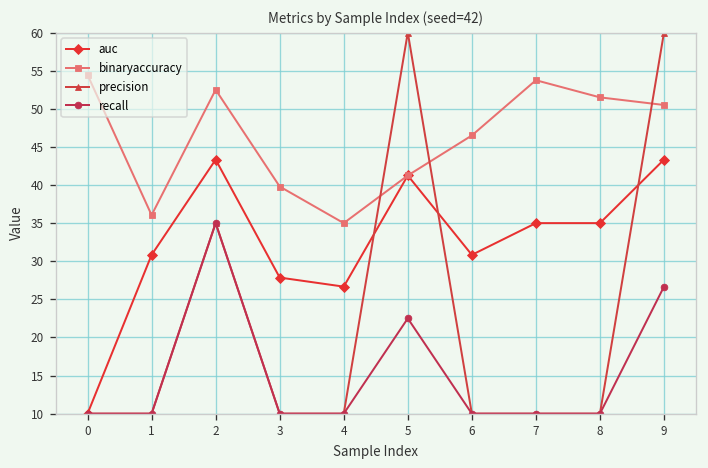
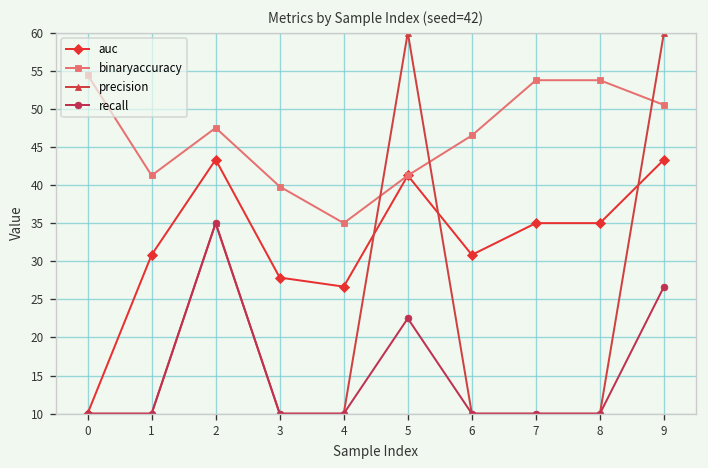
binaryaccuracy, 1: 36 -> 41
binaryaccuracy, 2: 53 -> 48
binaryaccuracy, 8: 52 -> 54
